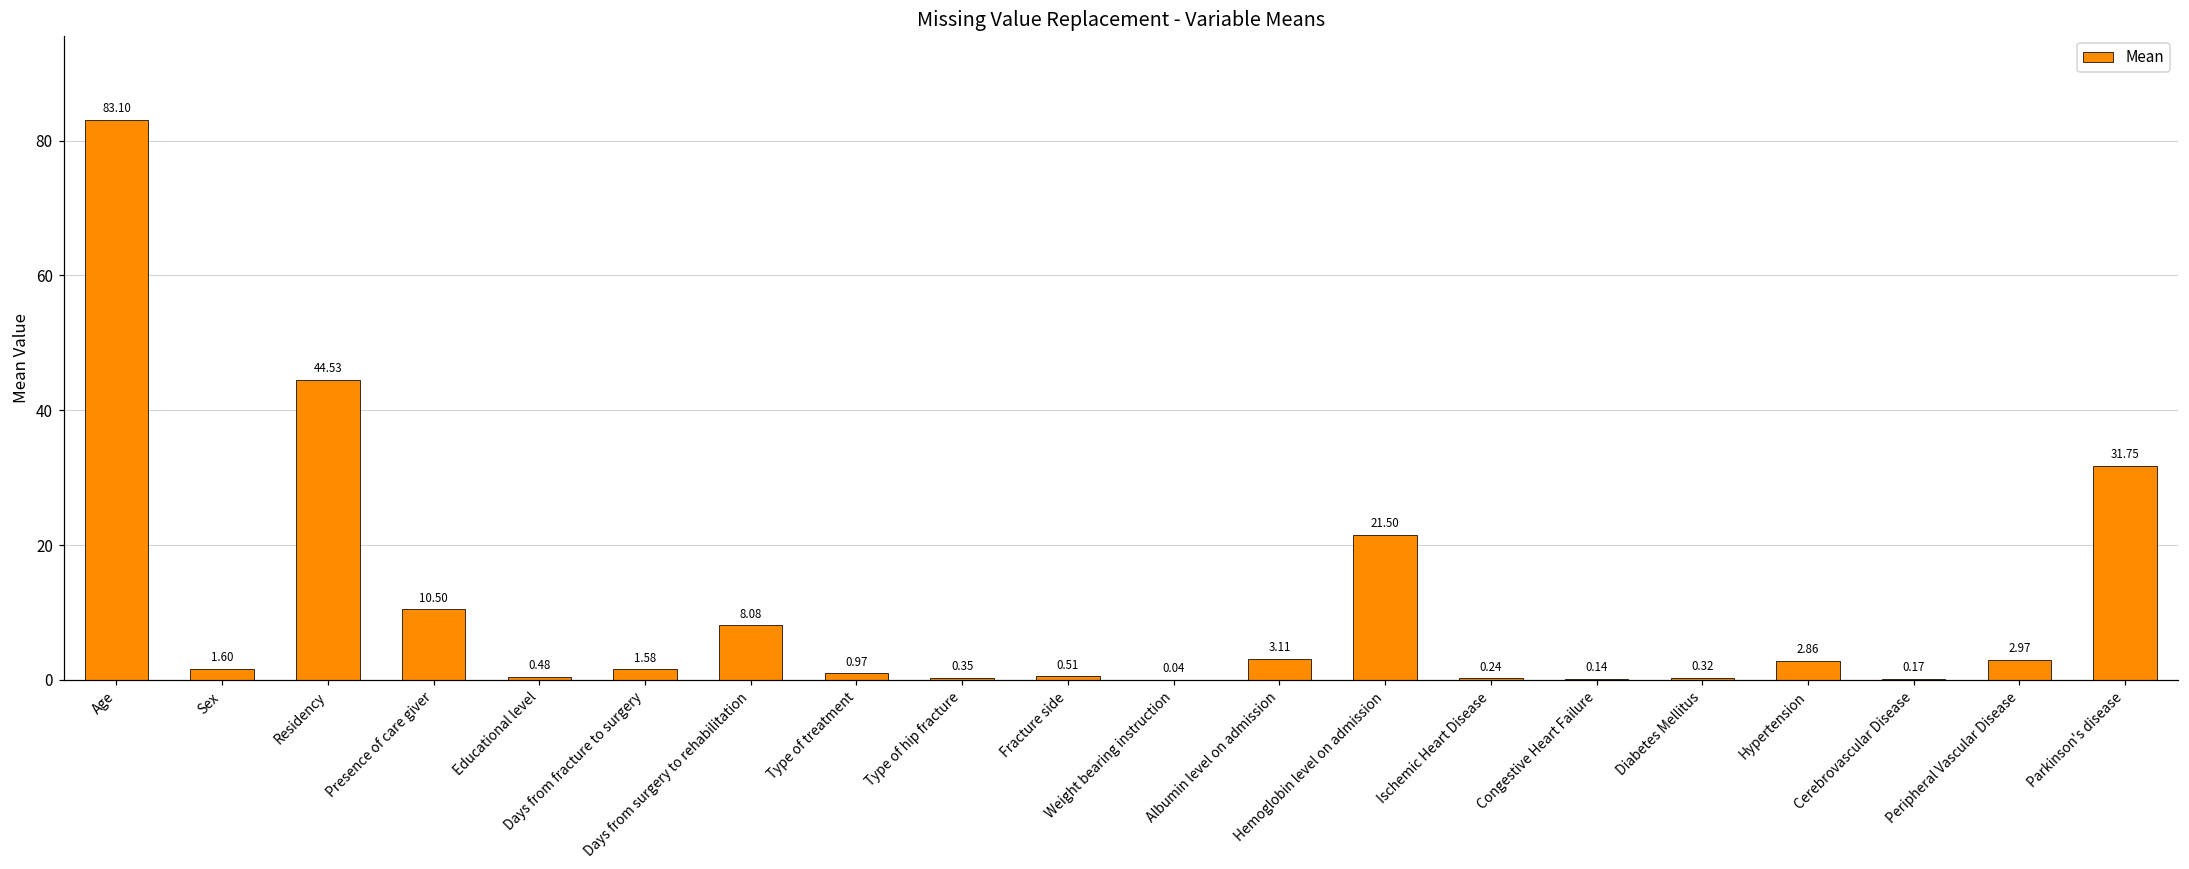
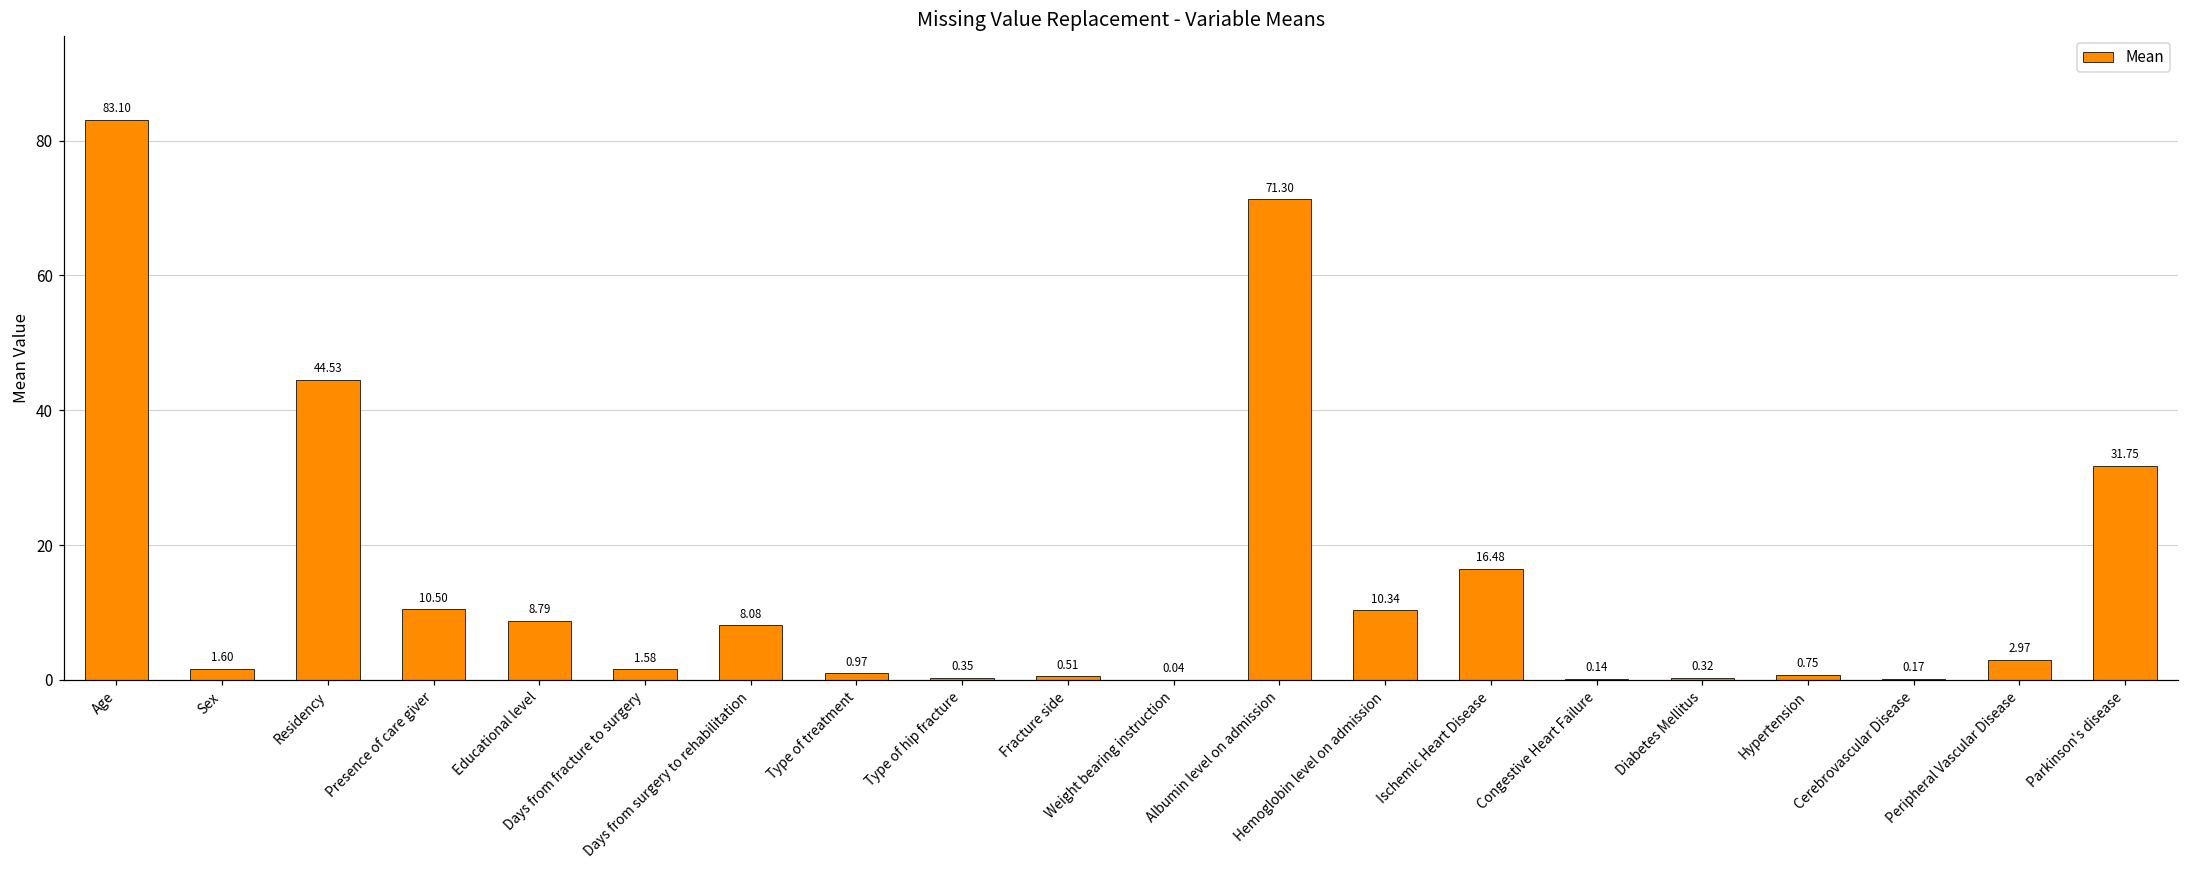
Educational level: 0.48 -> 8.79
Albumin level on admission: 3.11 -> 71.30
Hemoglobin level on admission: 21.50 -> 10.34
Ischemic Heart Disease: 0.24 -> 16.48
Hypertension: 2.86 -> 0.75
